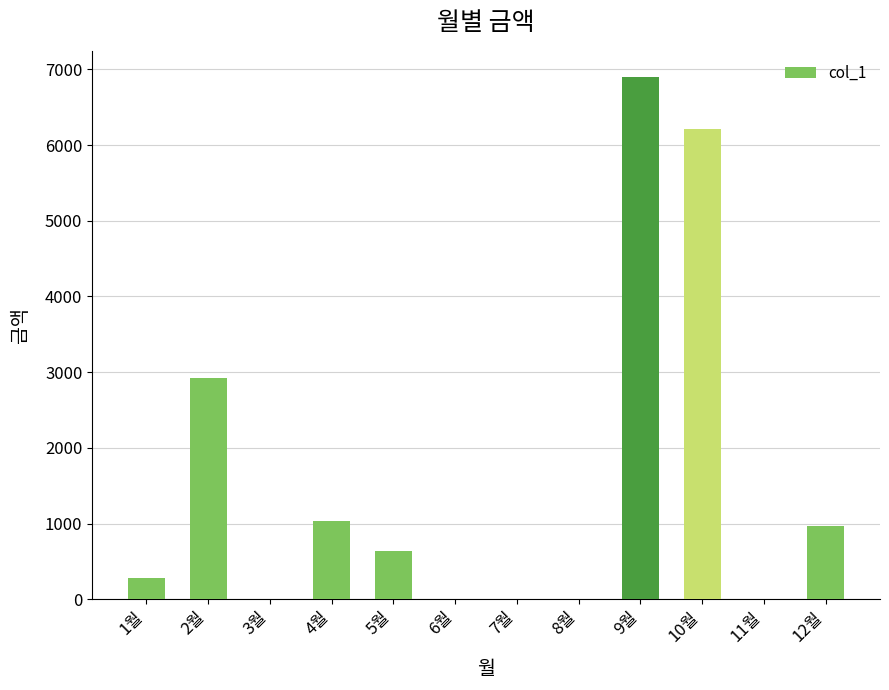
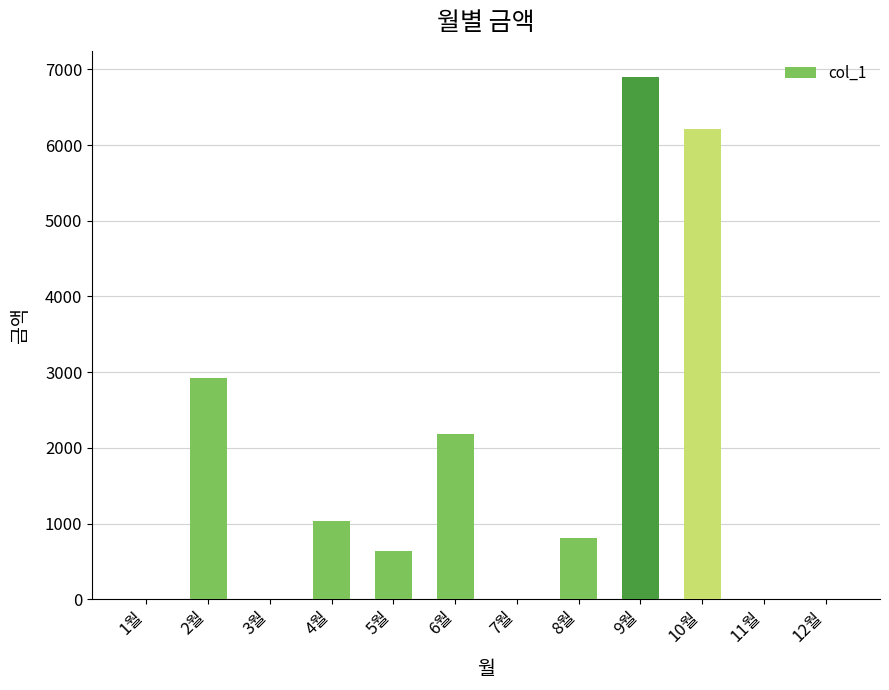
1월: 300 -> 0
6월: 0 -> 2200
8월: 0 -> 800
12월: 1000 -> 0
